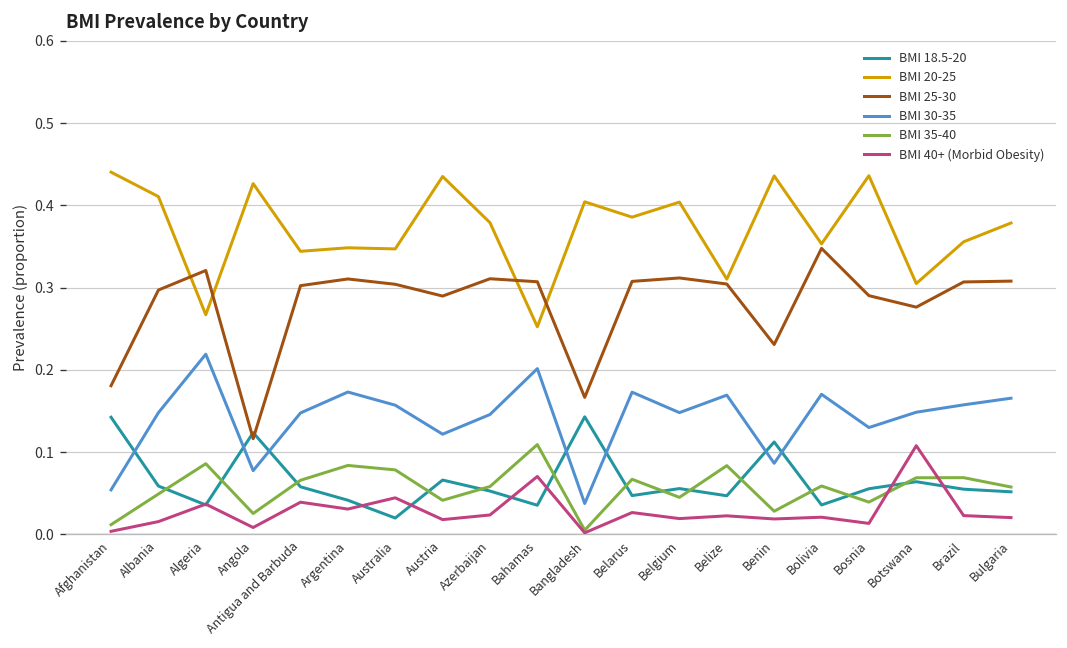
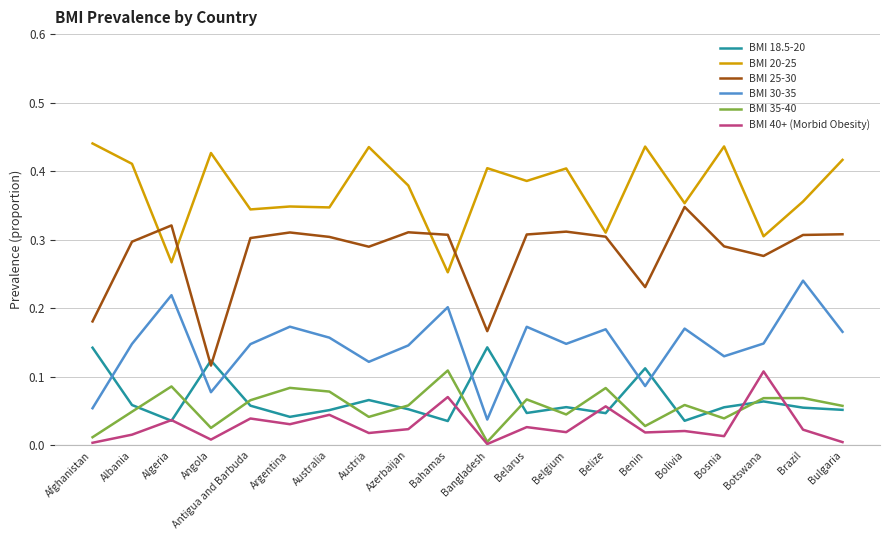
BMI 18.5-20, Australia: 0.02 -> 0.05
BMI 40+ (Morbid Obesity), Belize: 0.02 -> 0.06
BMI 30-35, Brazil: 0.16 -> 0.24
BMI 20-25, Bulgaria: 0.38 -> 0.42
BMI 40+ (Morbid Obesity), Bulgaria: 0.02 -> 0.00
